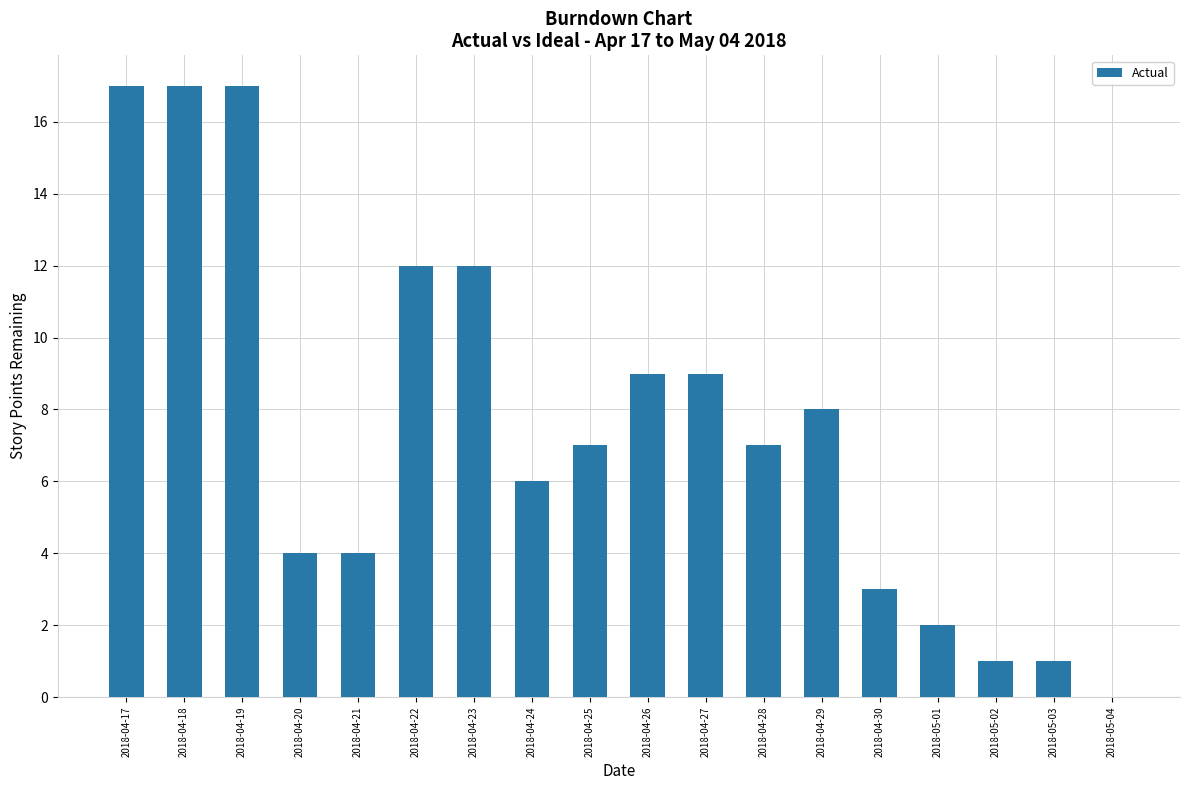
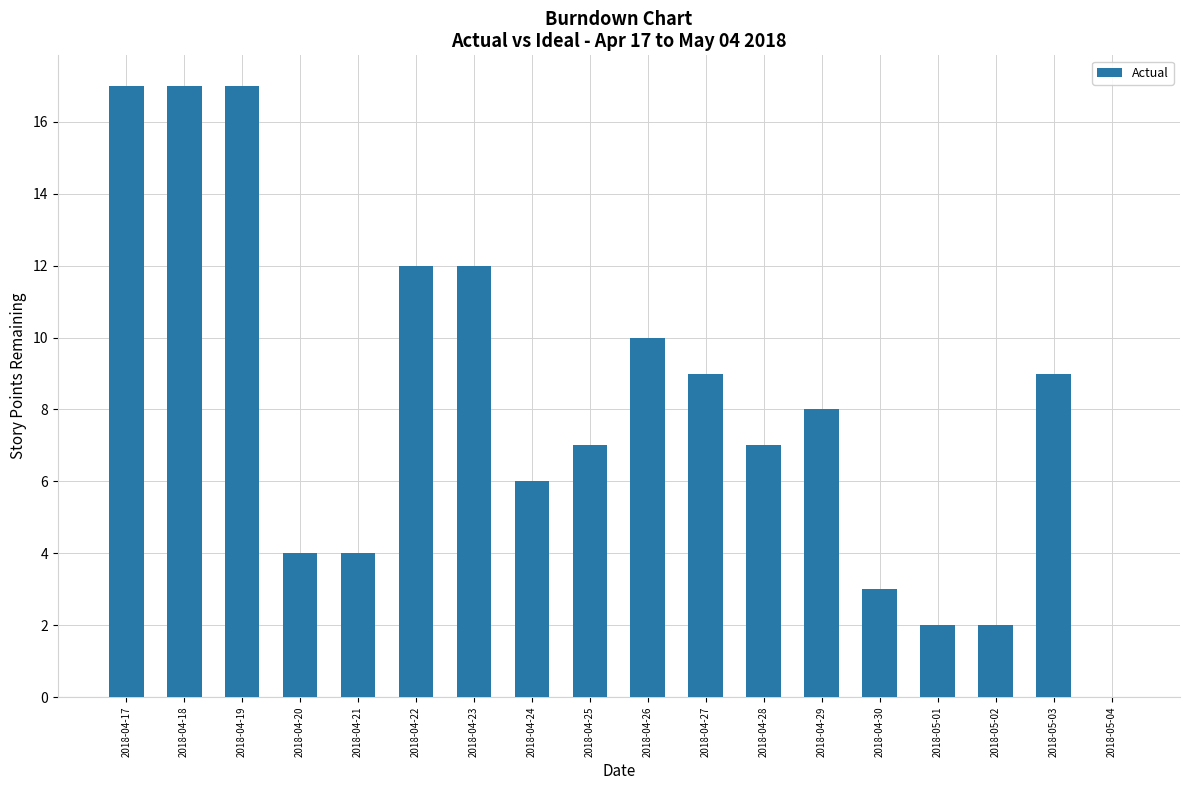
2018-04-26: 9 -> 10
2018-05-02: 1 -> 2
2018-05-03: 1 -> 9
